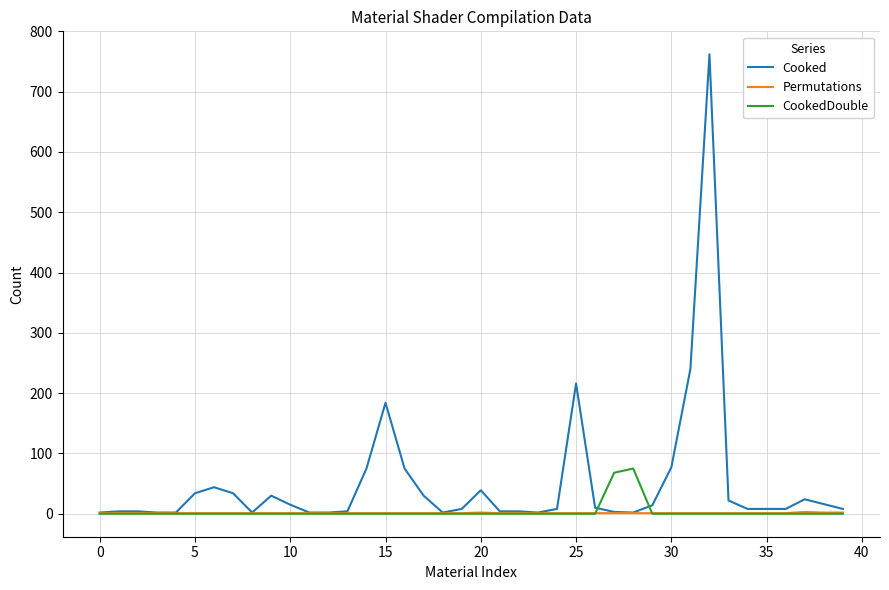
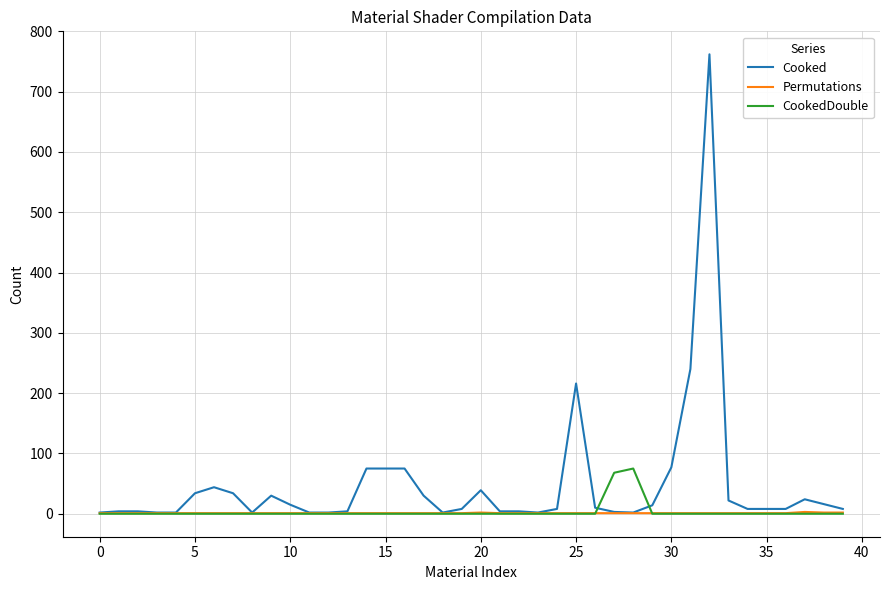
Cooked, 15: 180 -> 80
